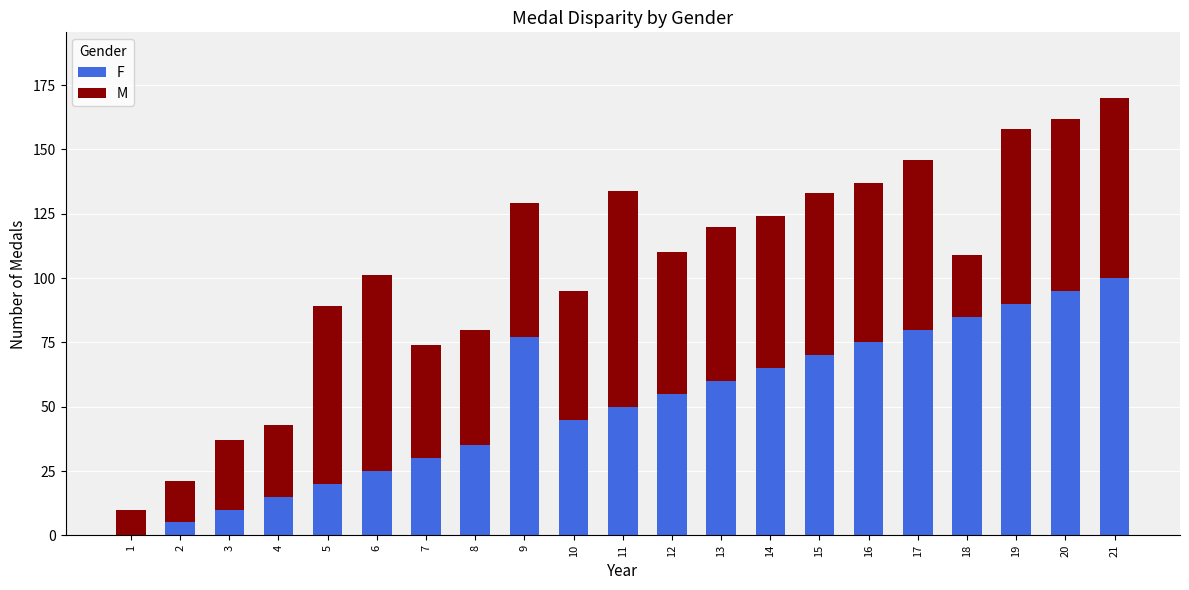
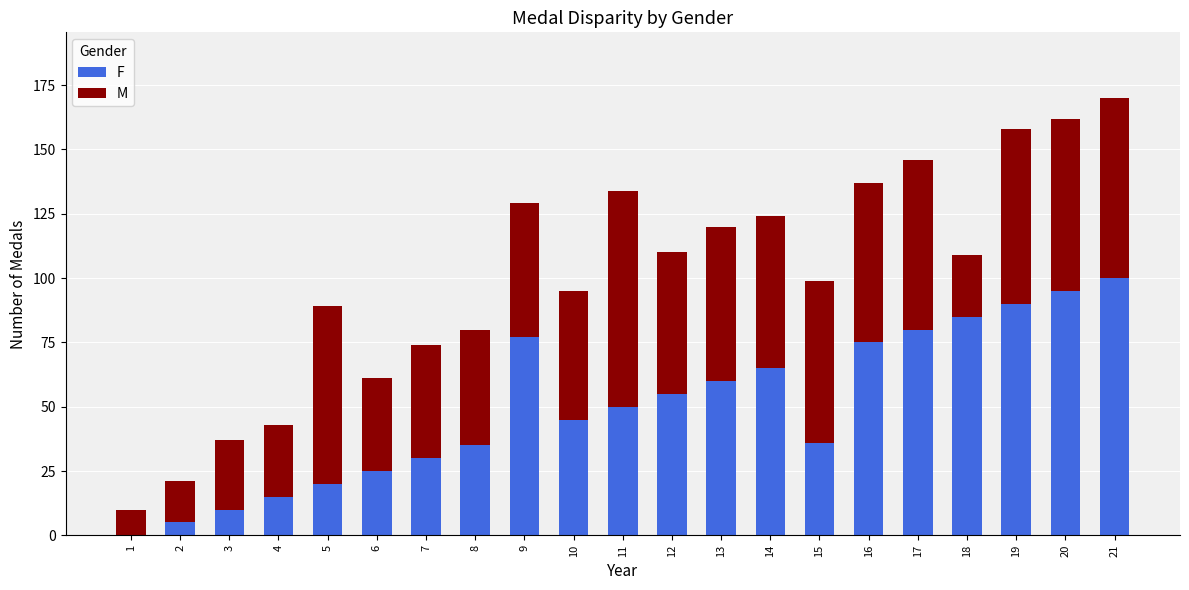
M, 6: 76 -> 36
F, 15: 70 -> 36
